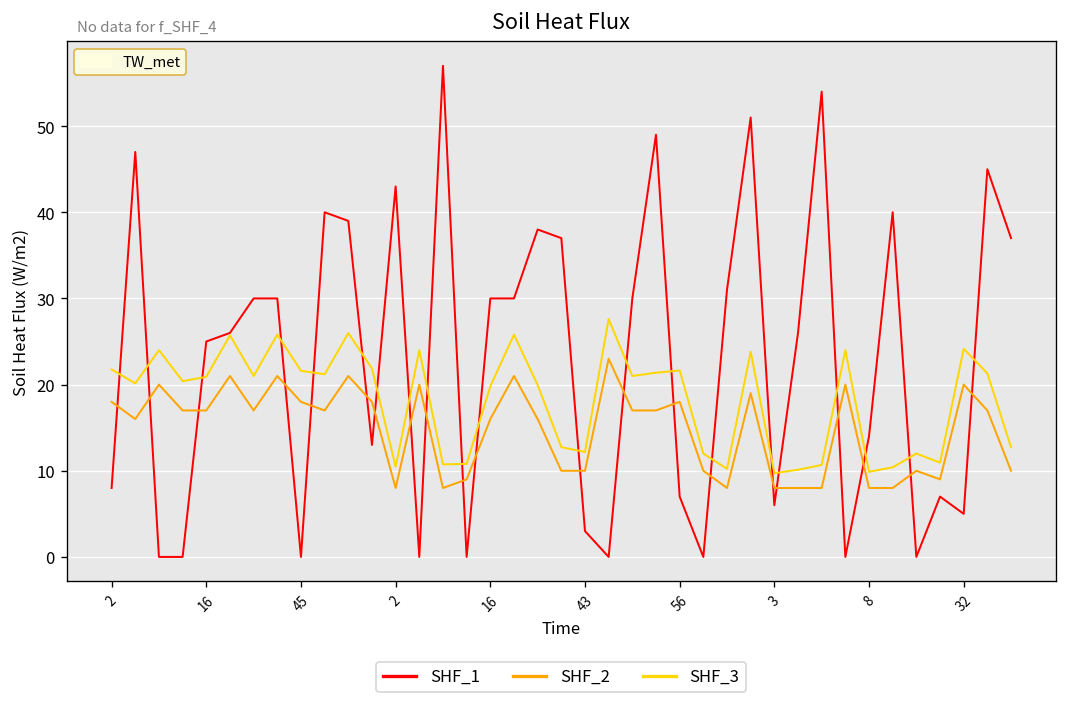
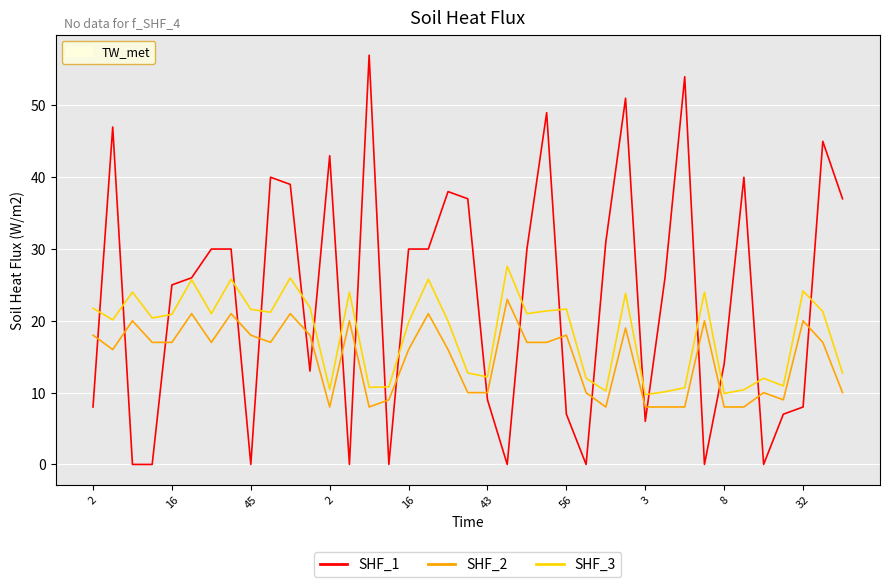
SHF_1, 43: 3 -> 9
SHF_1, 32: 5 -> 8
